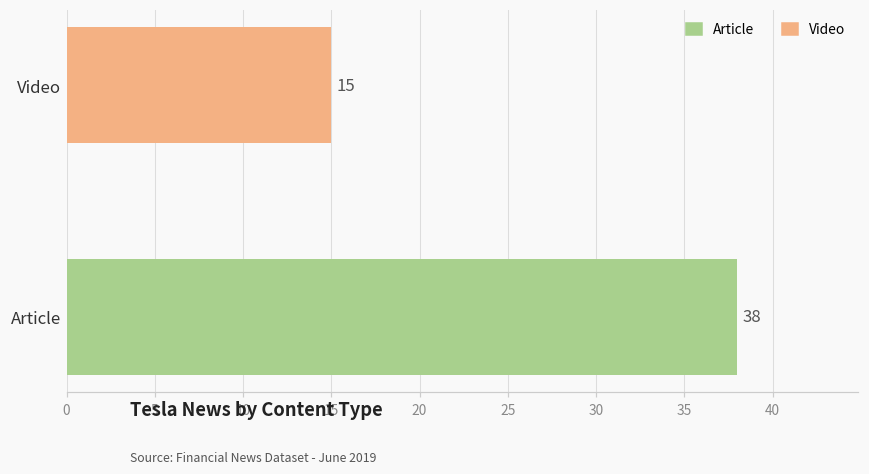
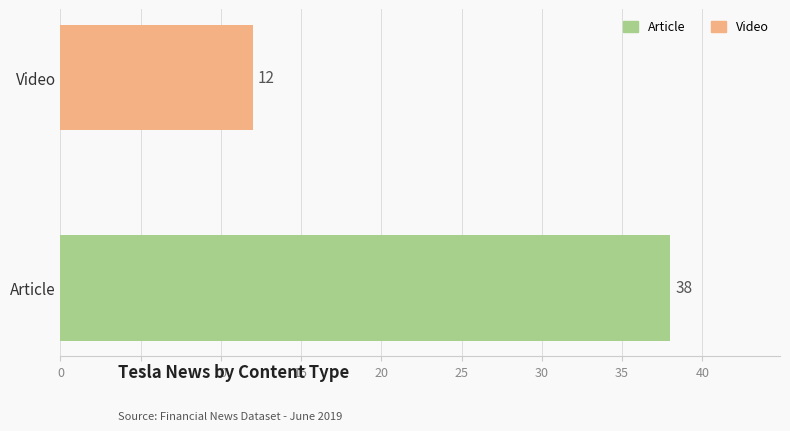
Video: 15 -> 12
